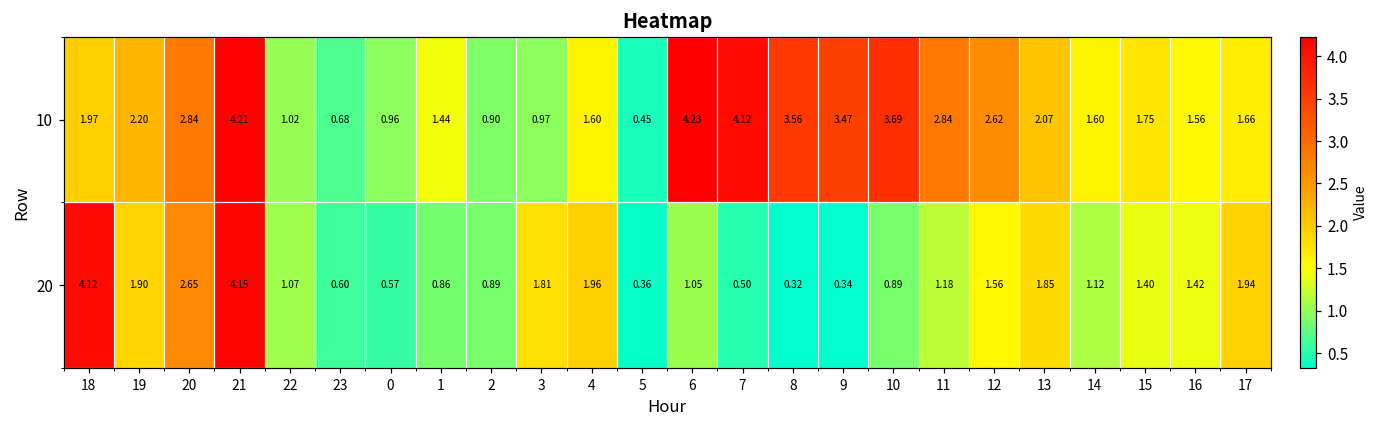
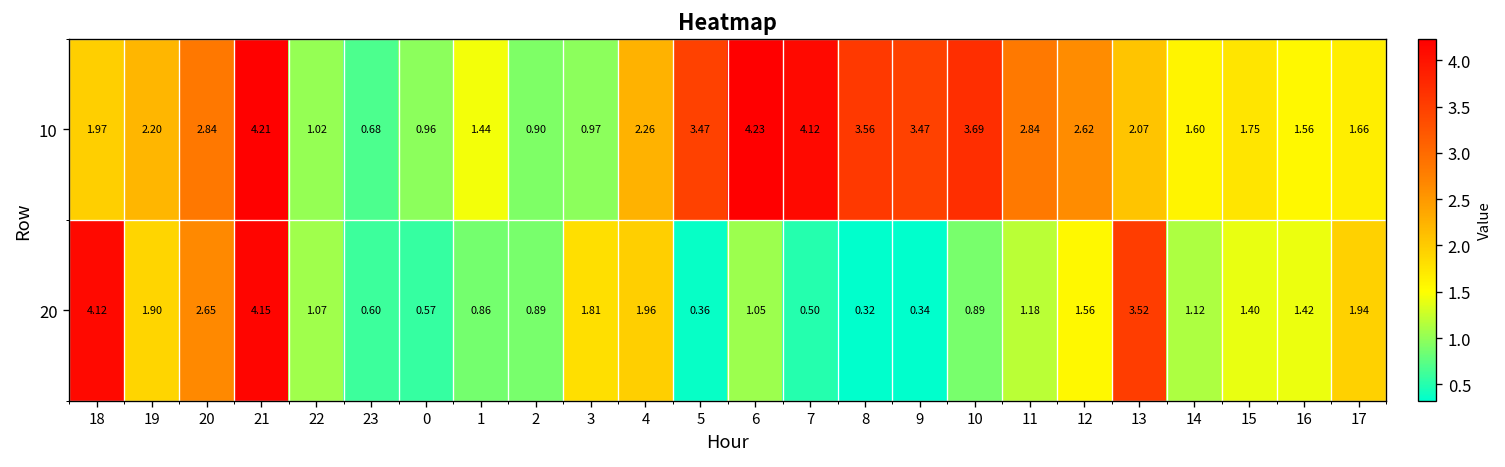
10, 4: 1.60 -> 2.26
10, 5: 0.45 -> 3.47
20, 13: 1.85 -> 3.52
